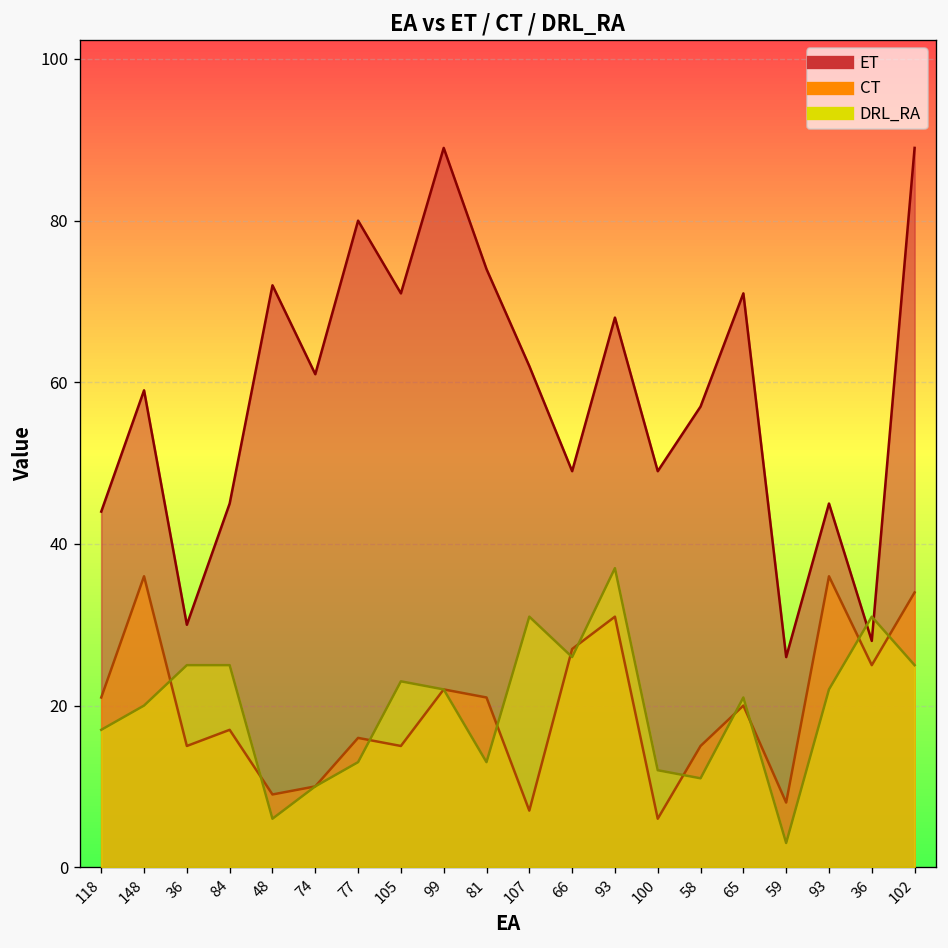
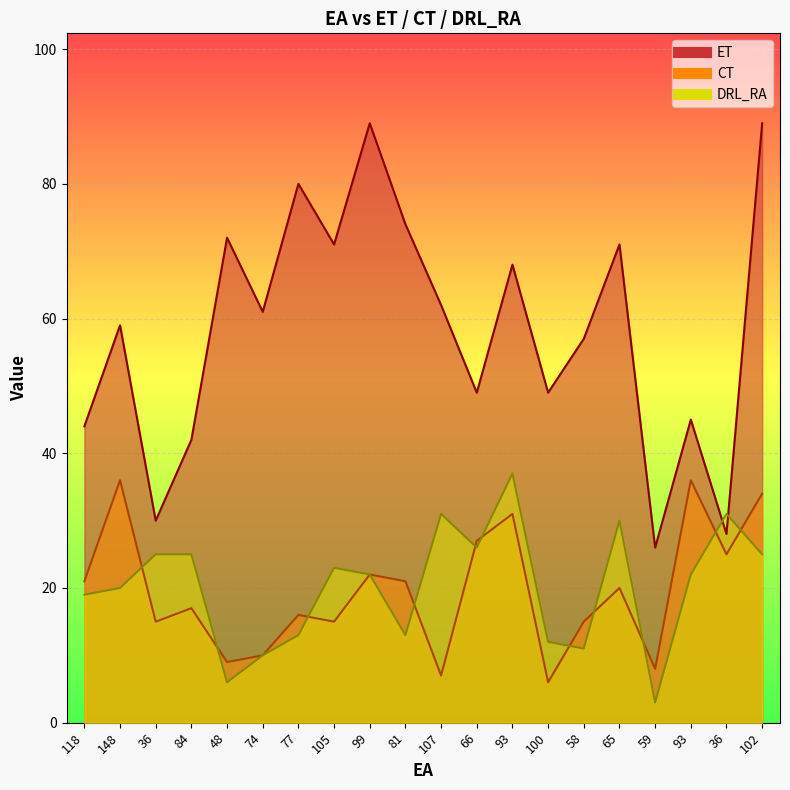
DRL_RA, 118: 17 -> 19
ET, 84: 45 -> 42
DRL_RA, 65: 21 -> 30
